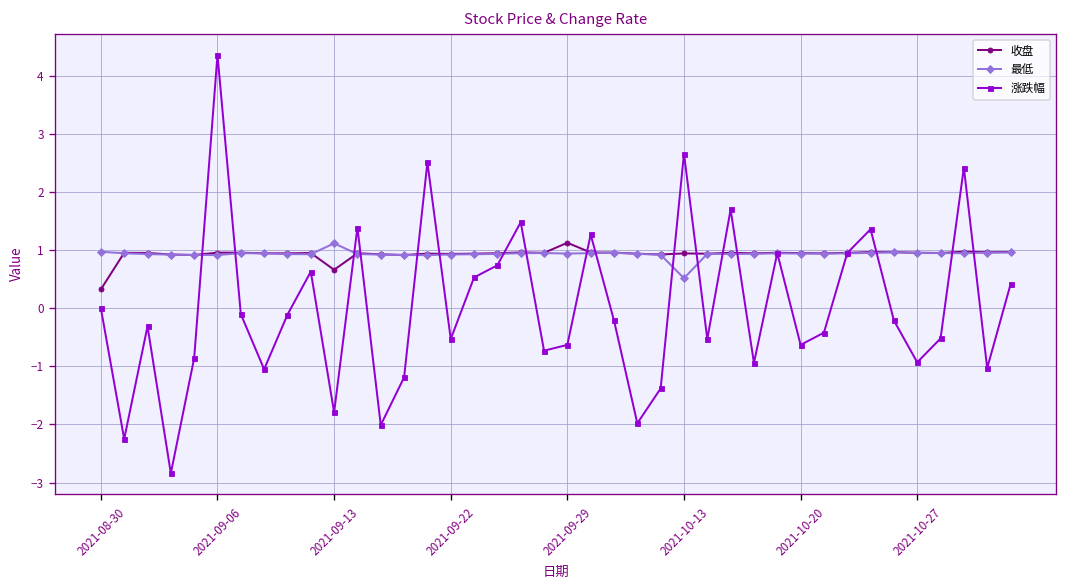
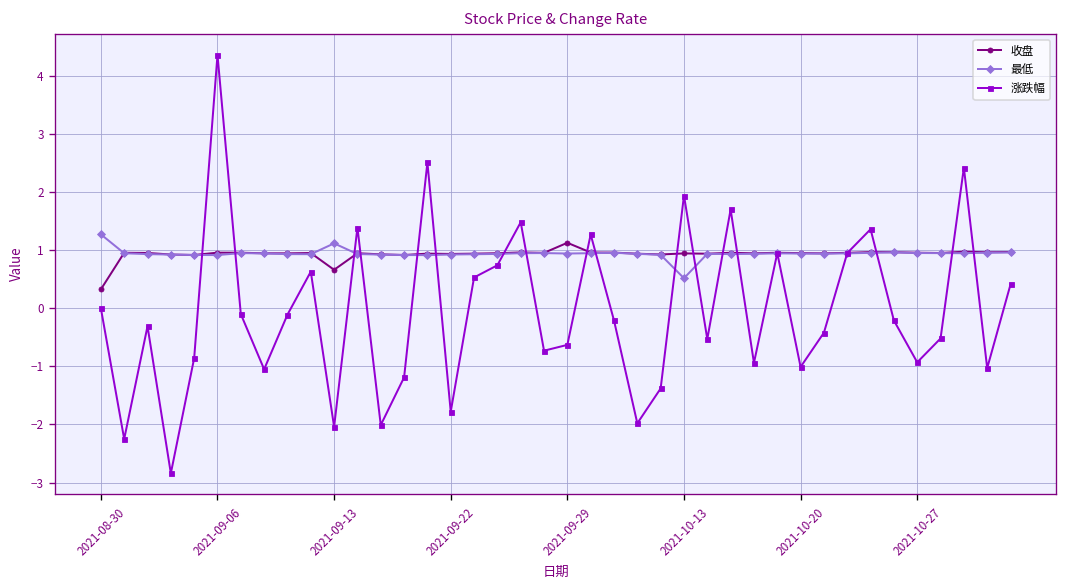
最低, 2021-08-30: 1.0 -> 1.3
涨跌幅, 2021-09-13: -1.8 -> -2.0
涨跌幅, 2021-09-22: -0.5 -> -1.8
涨跌幅, 2021-10-13: 2.7 -> 1.9
涨跌幅, 2021-10-20: -0.6 -> -1.0
